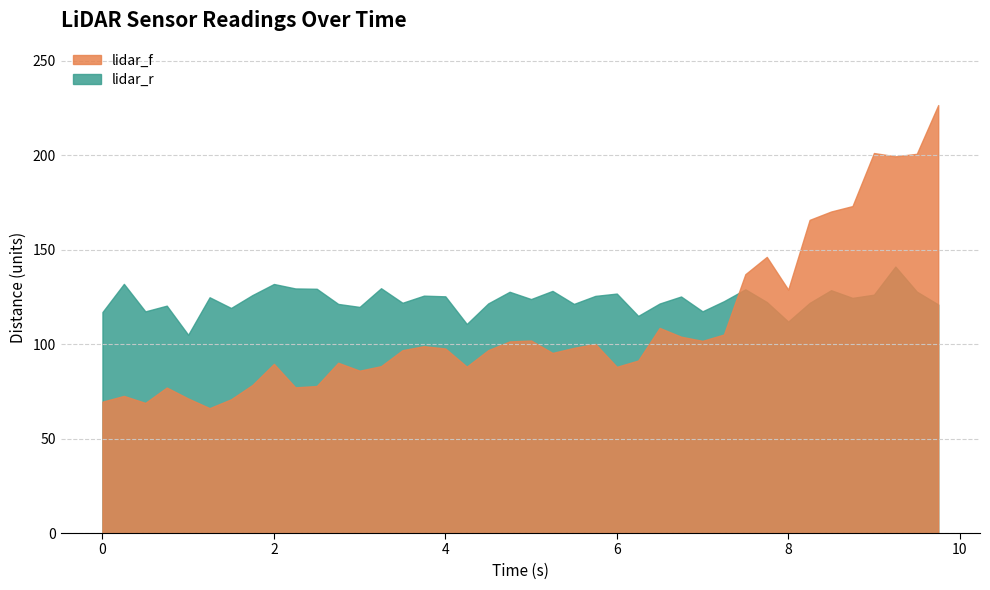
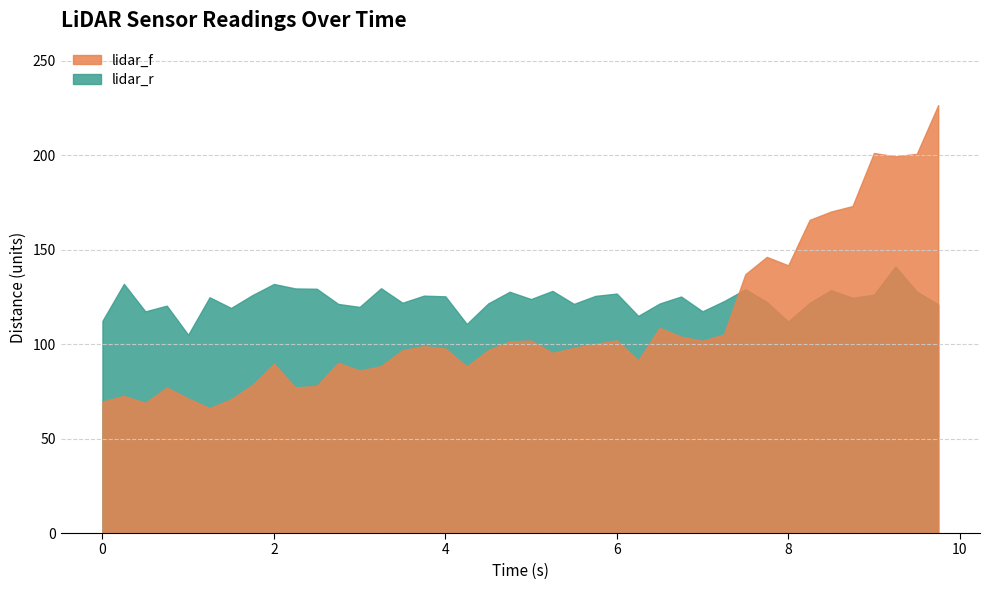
lidar_r, 0: 117 -> 112
lidar_f, 6: 88 -> 102
lidar_f, 8: 129 -> 142
